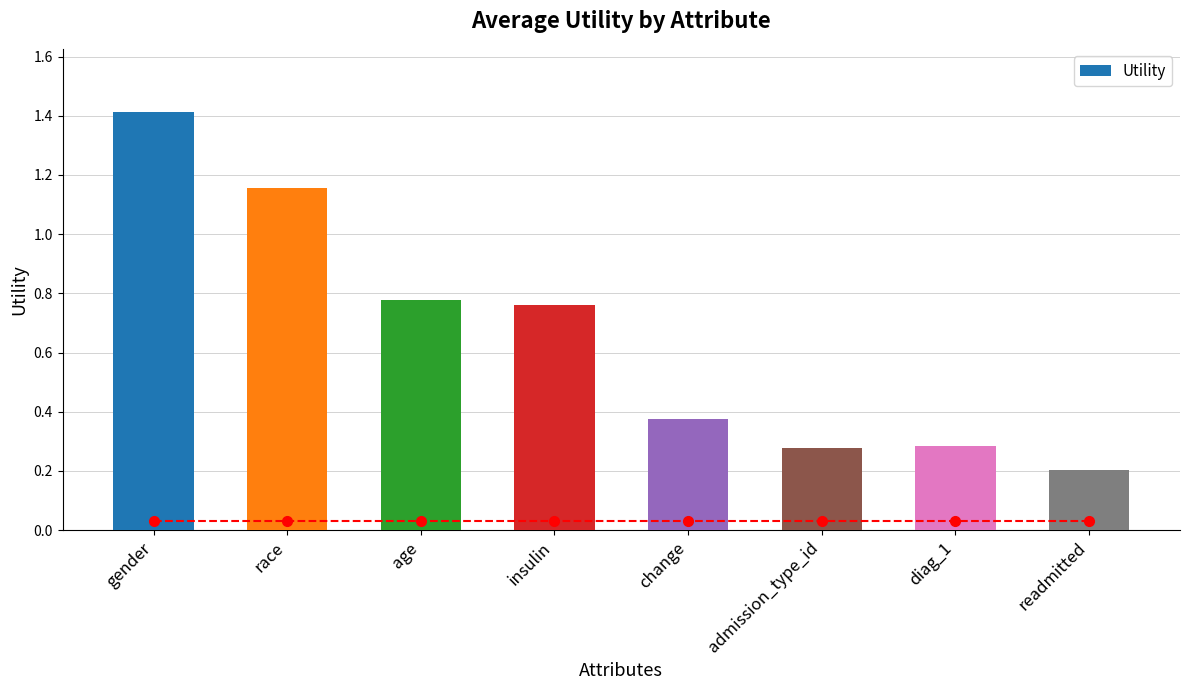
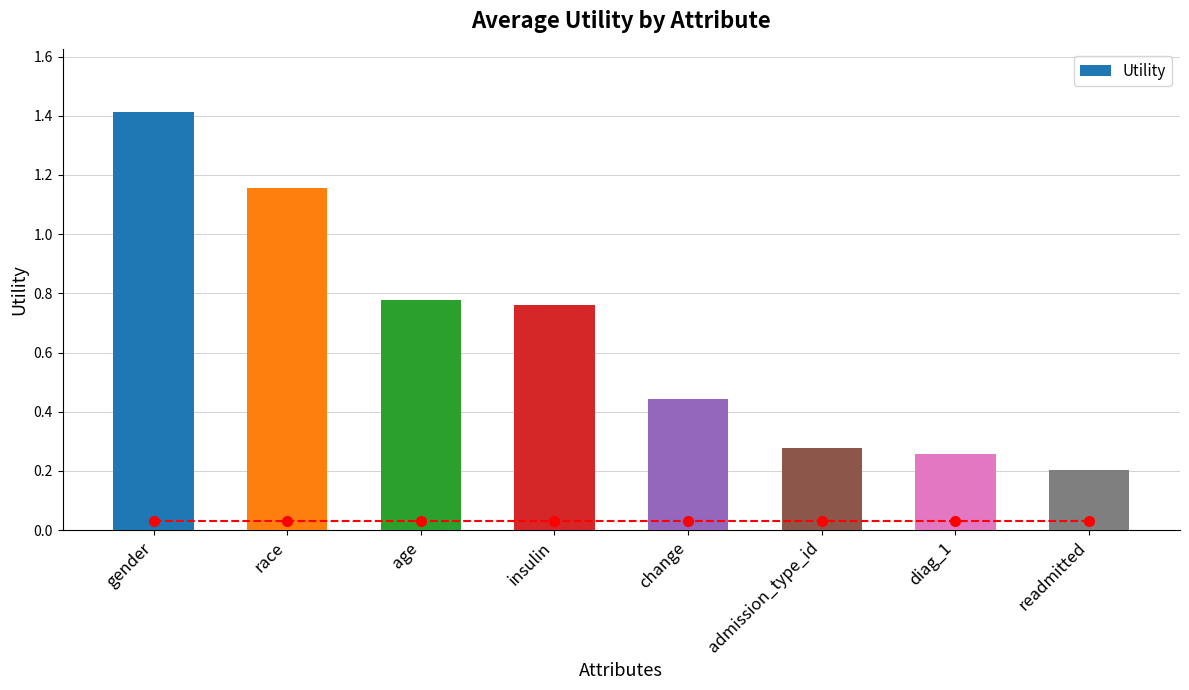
Utility, change: 0.37 -> 0.44
Utility, diag_1: 0.28 -> 0.26
